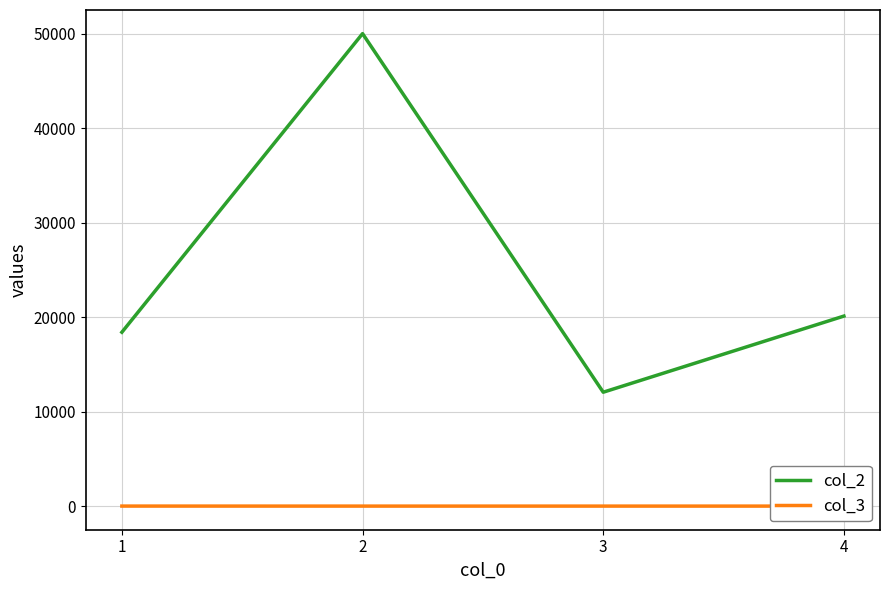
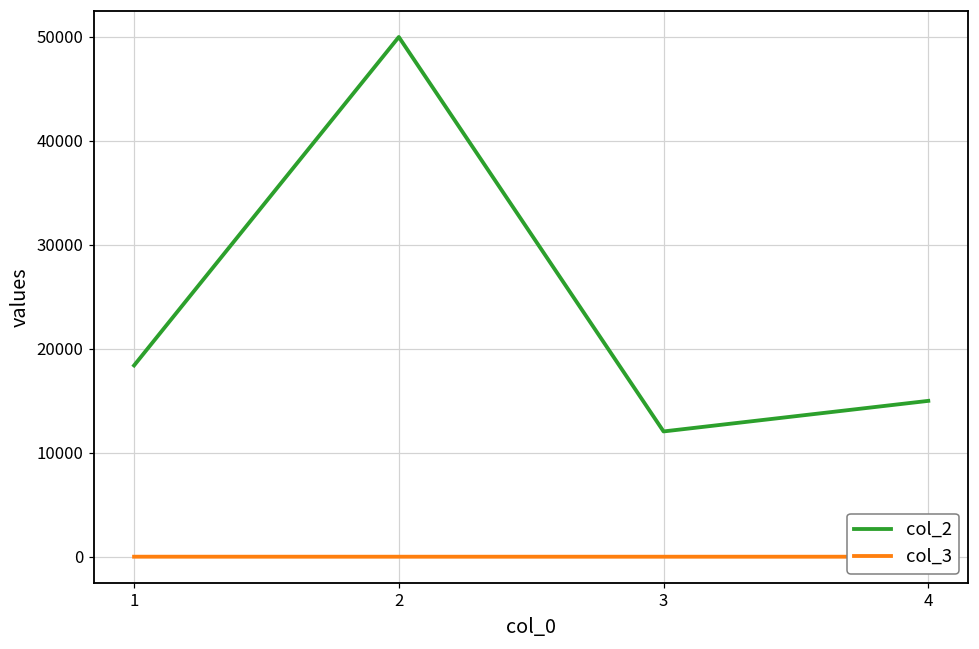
col_2, 4: 20000 -> 15000
